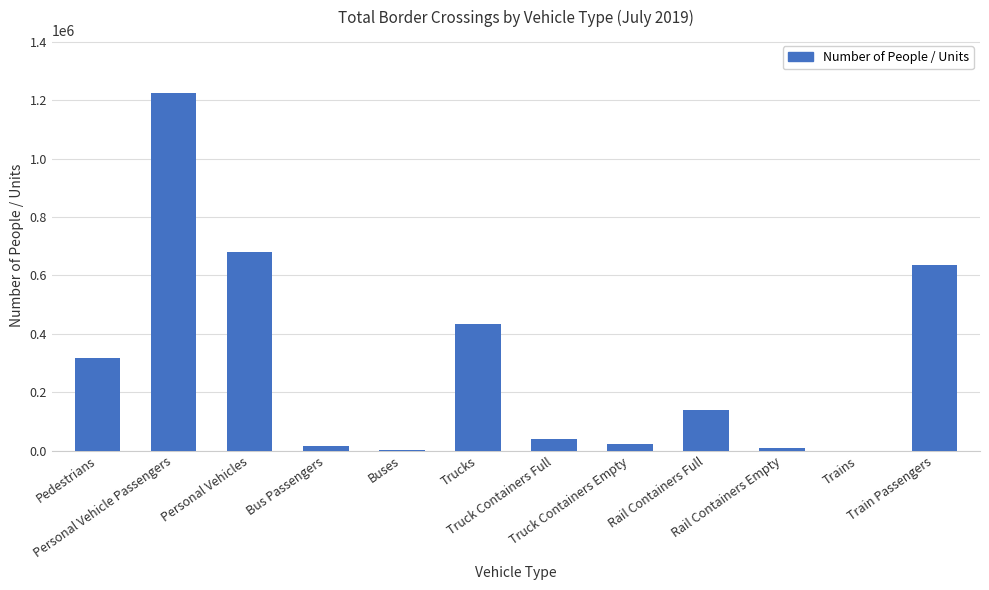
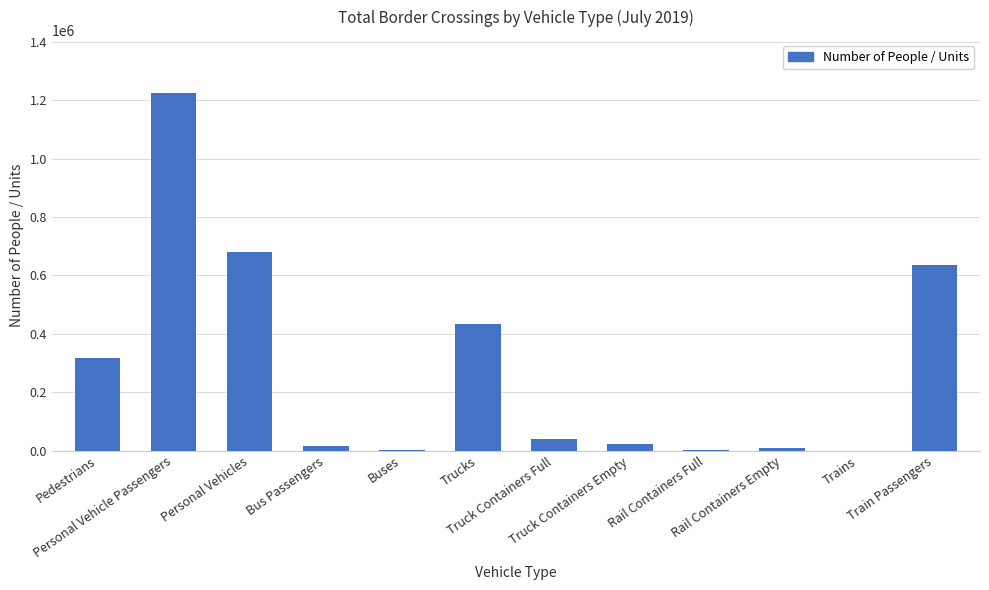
Rail Containers Full: 140000 -> 0
